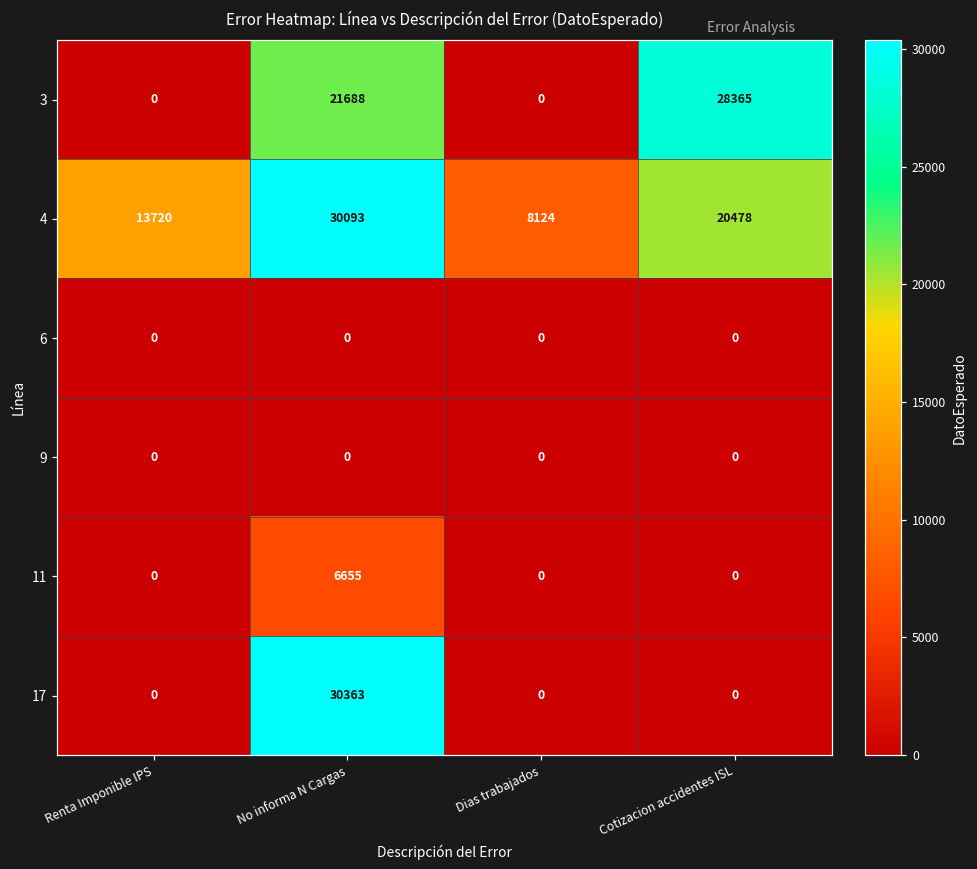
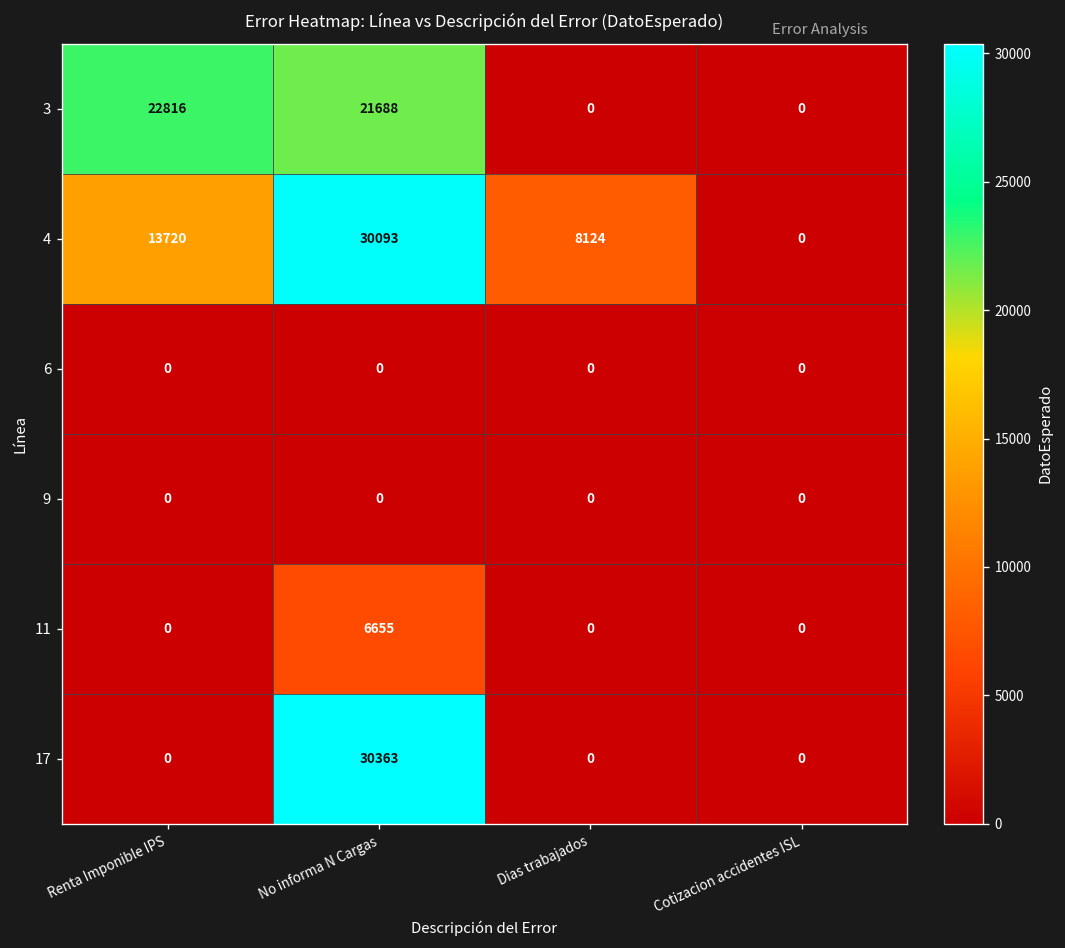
3, Renta Imponible IPS: 0 -> 22816
3, Cotizacion accidentes ISL: 28365 -> 0
4, Cotizacion accidentes ISL: 20478 -> 0
